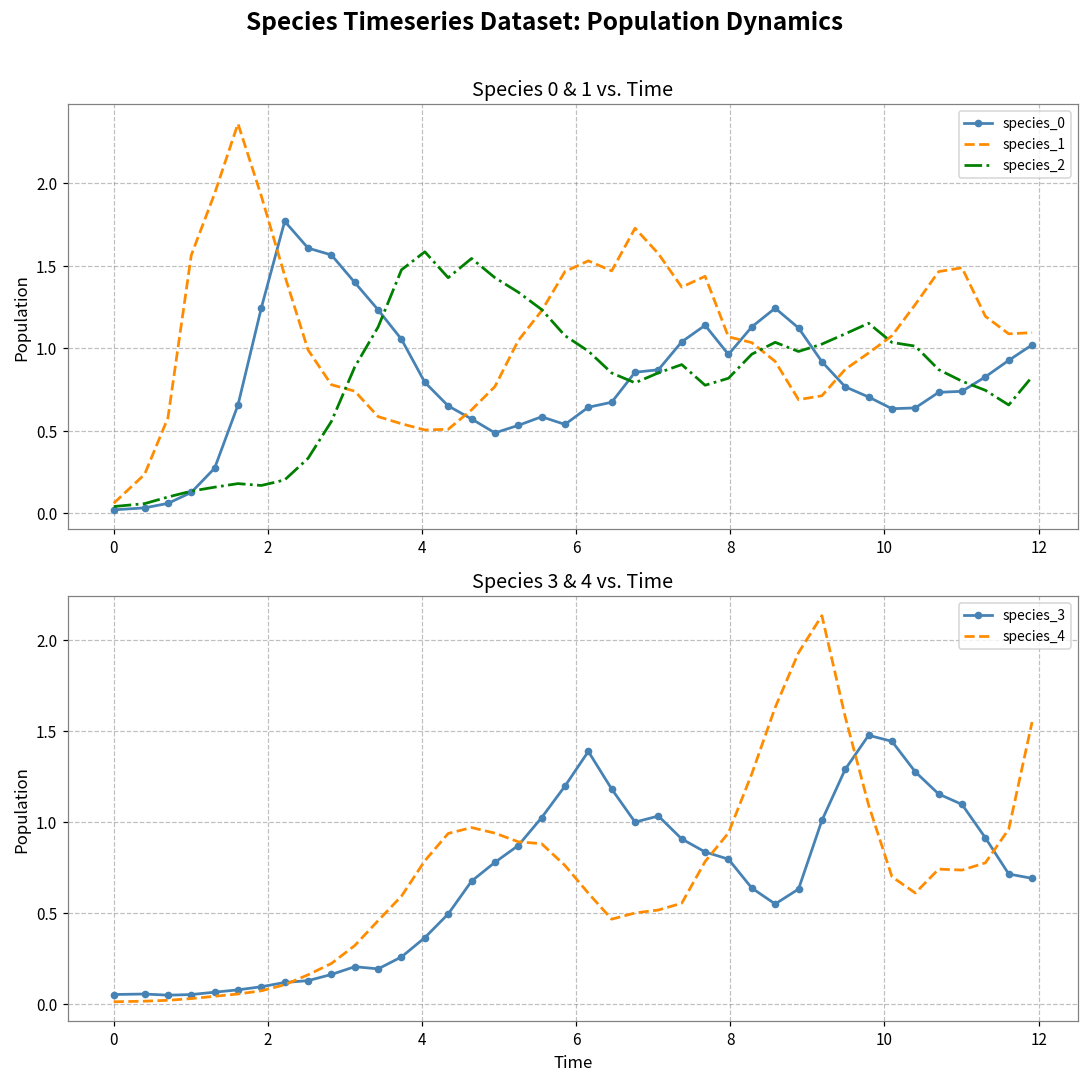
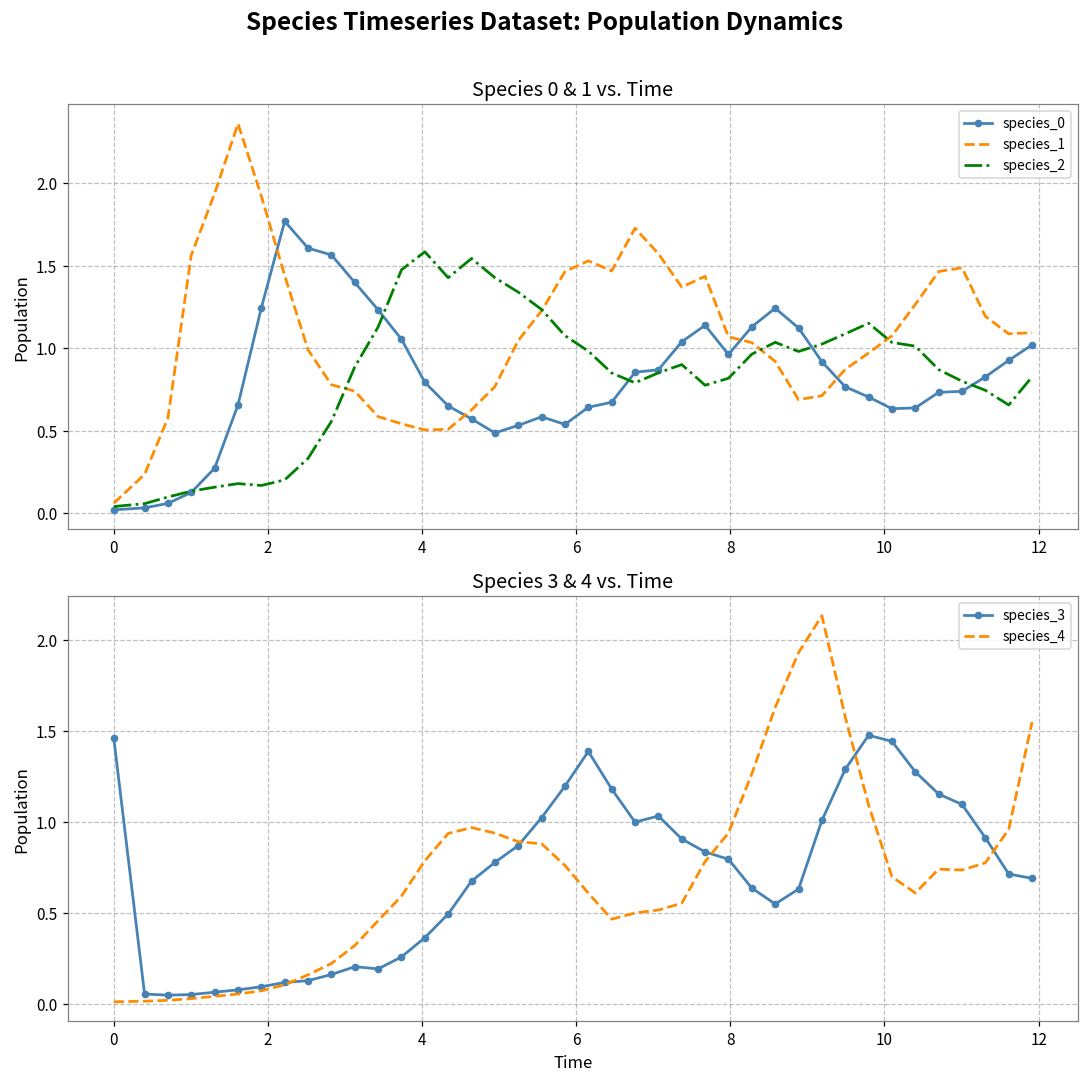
Species 3 & 4 vs. Time, species_3, 0: 0.05 -> 1.46
